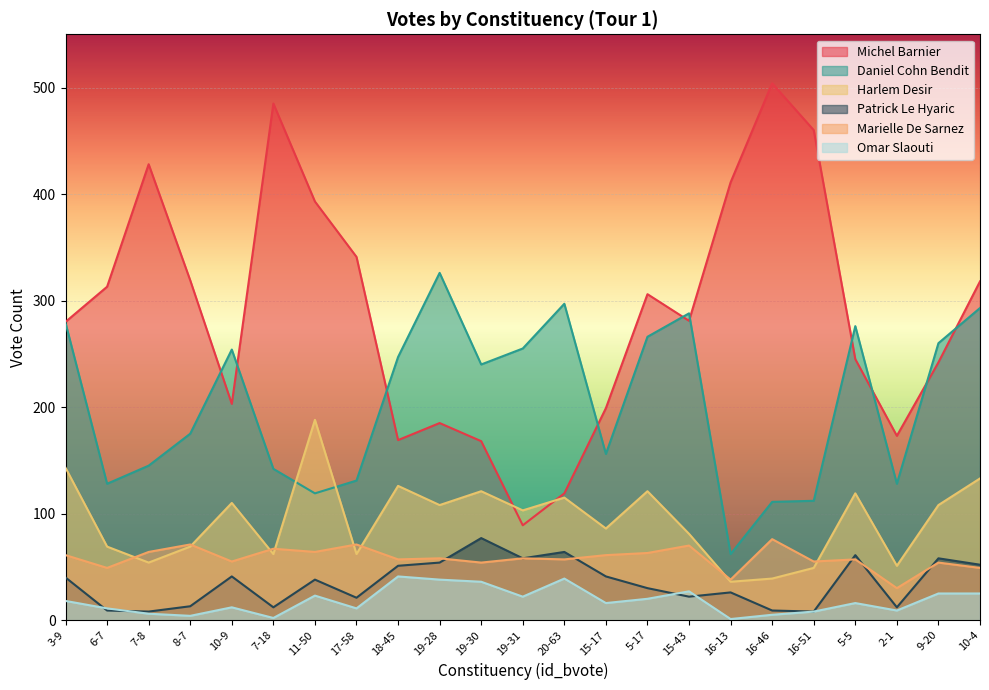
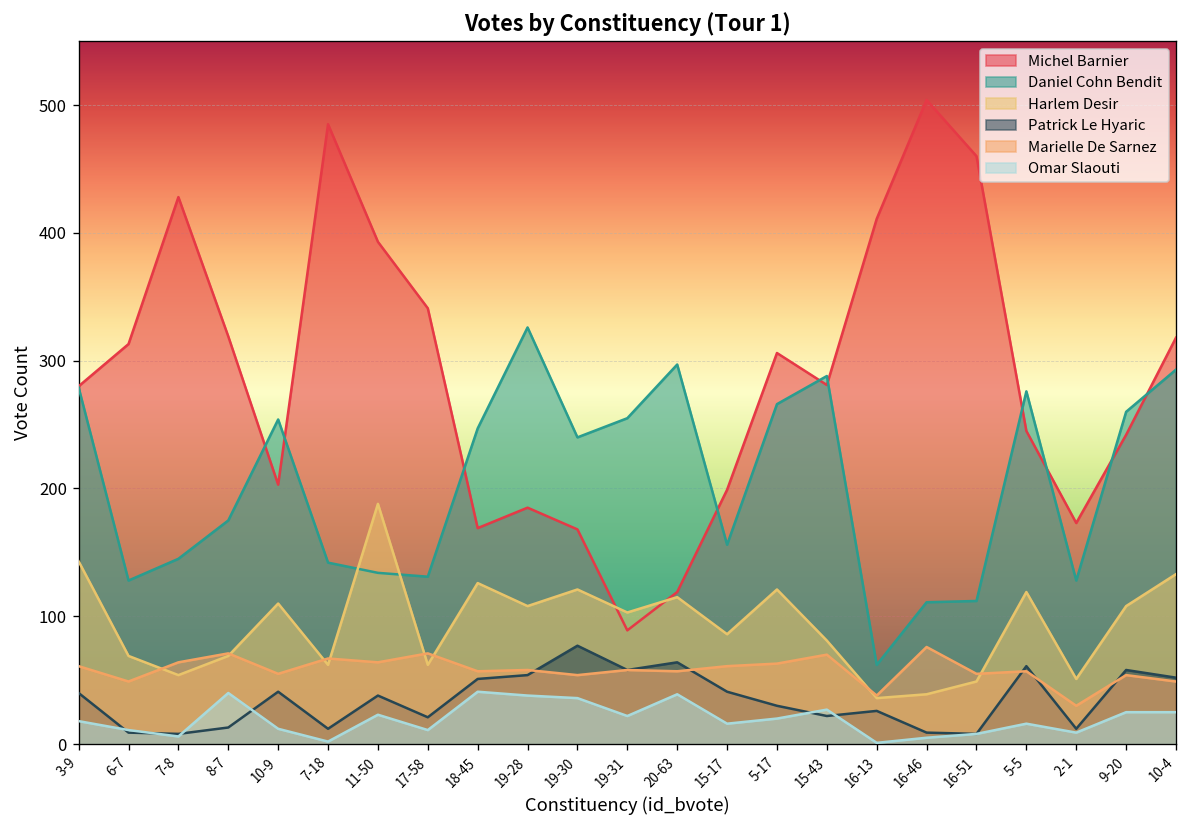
Omar Slaouti, 8-7: 4 -> 40
Daniel Cohn Bendit, 11-50: 119 -> 134
